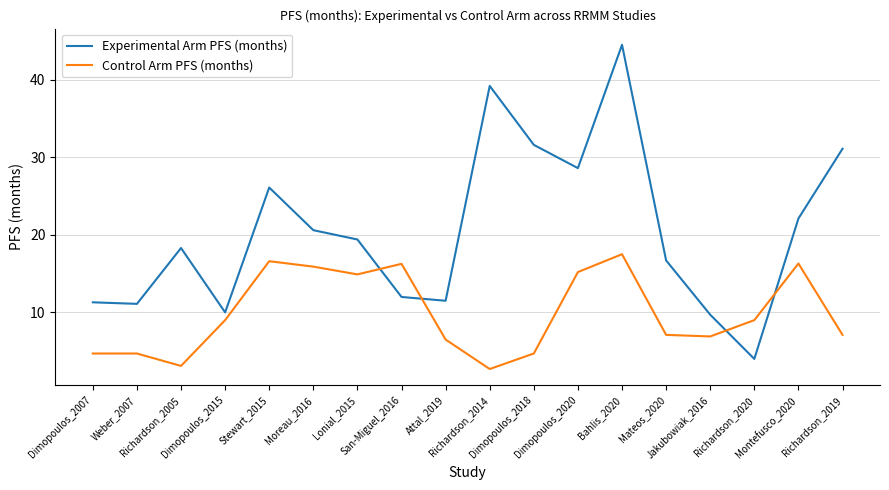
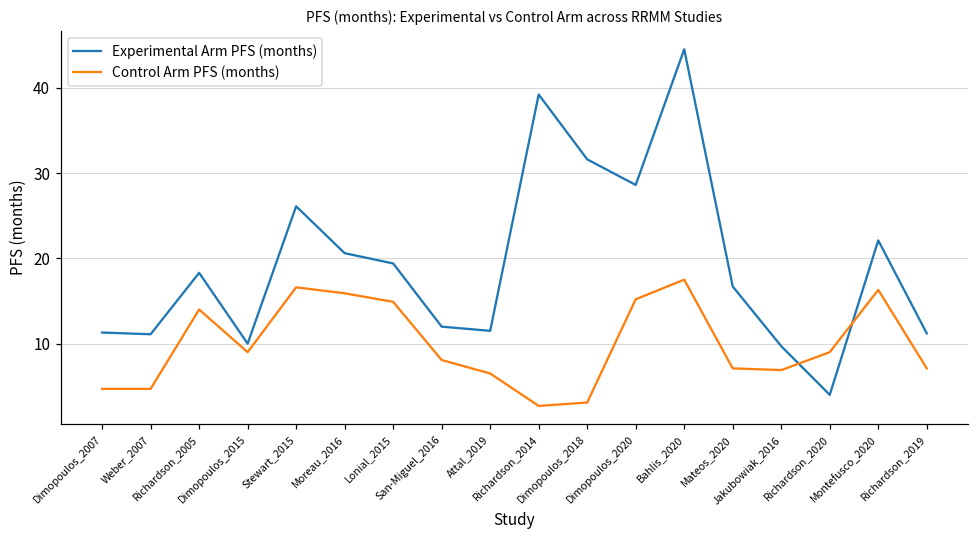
Control Arm PFS (months), Richardson_2005: 3 -> 14
Control Arm PFS (months), San-Miguel_2016: 16 -> 8
Control Arm PFS (months), Dimopoulos_2018: 5 -> 3
Experimental Arm PFS (months), Richardson_2019: 31 -> 11
